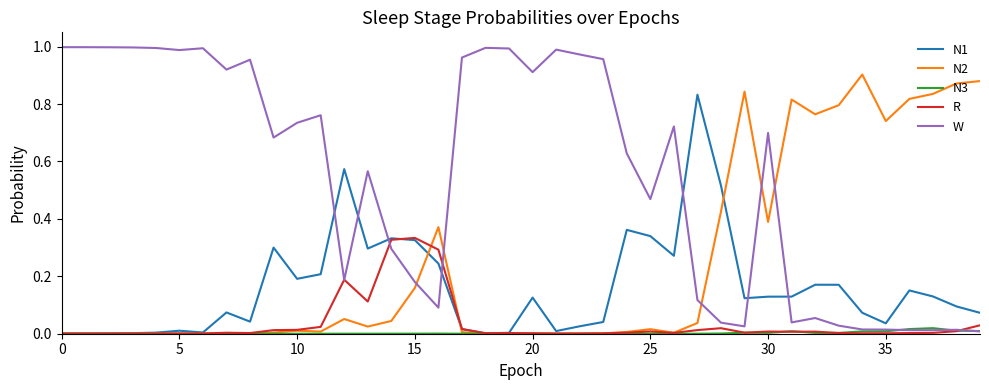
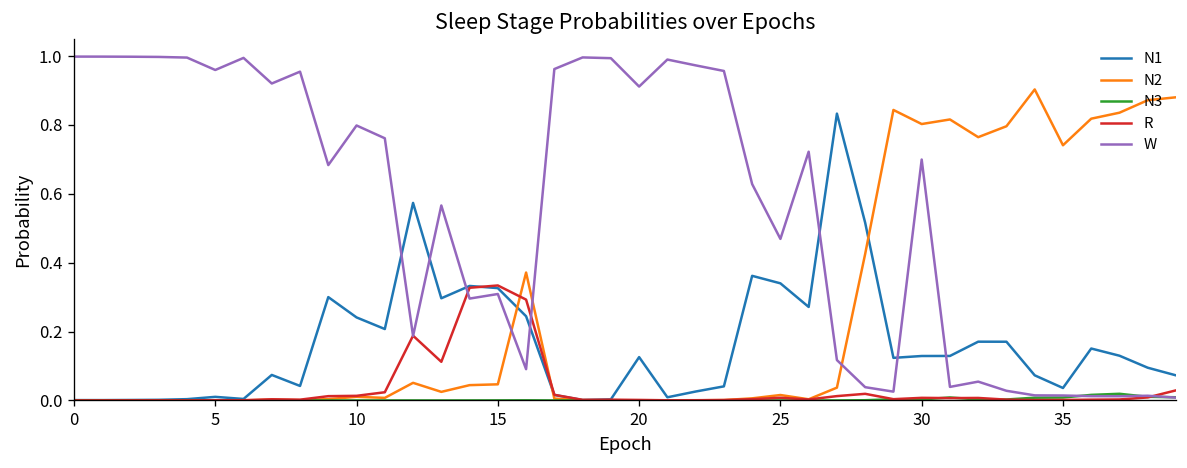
W, 5: 0.99 -> 0.96
N1, 10: 0.19 -> 0.24
W, 10: 0.73 -> 0.80
N2, 15: 0.16 -> 0.05
W, 15: 0.18 -> 0.31
N2, 30: 0.39 -> 0.80
